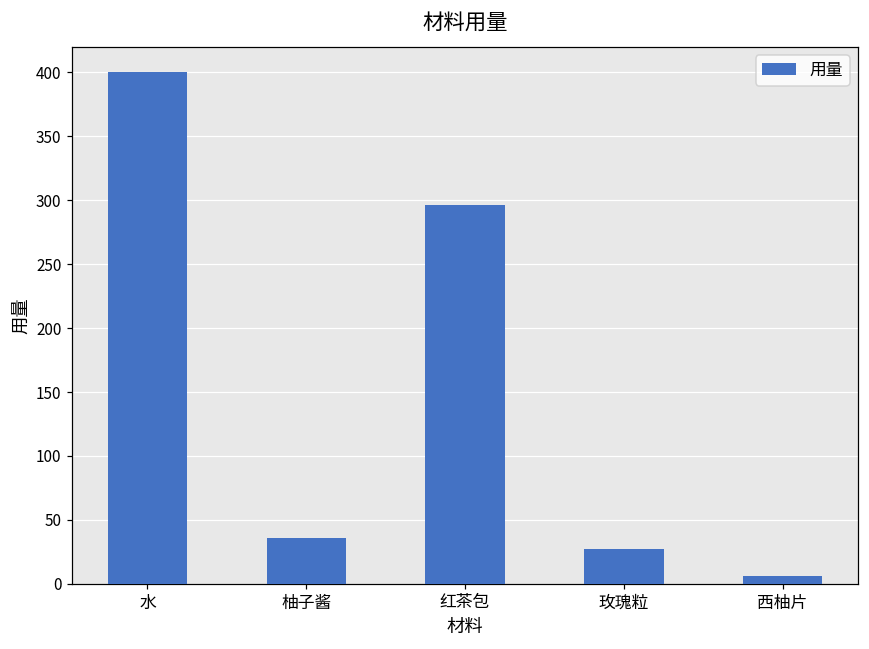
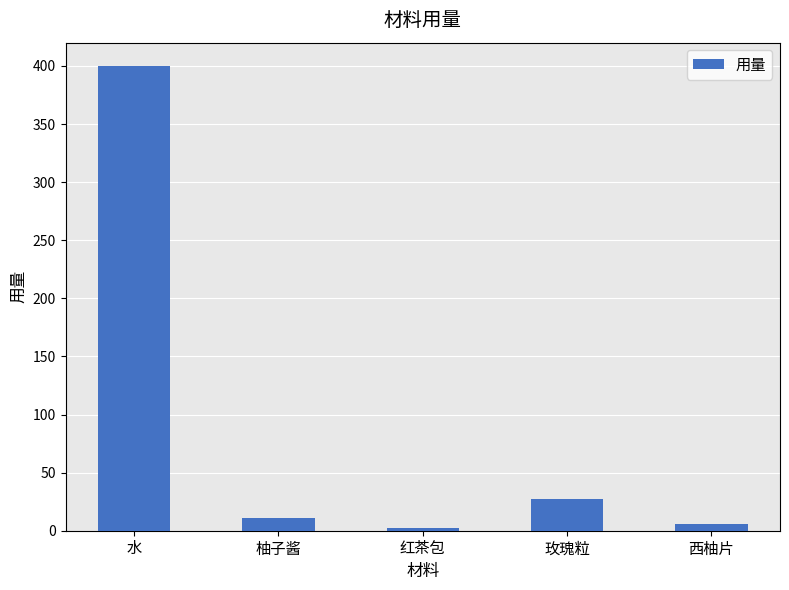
柚子酱: 36 -> 11
红茶包: 296 -> 2
